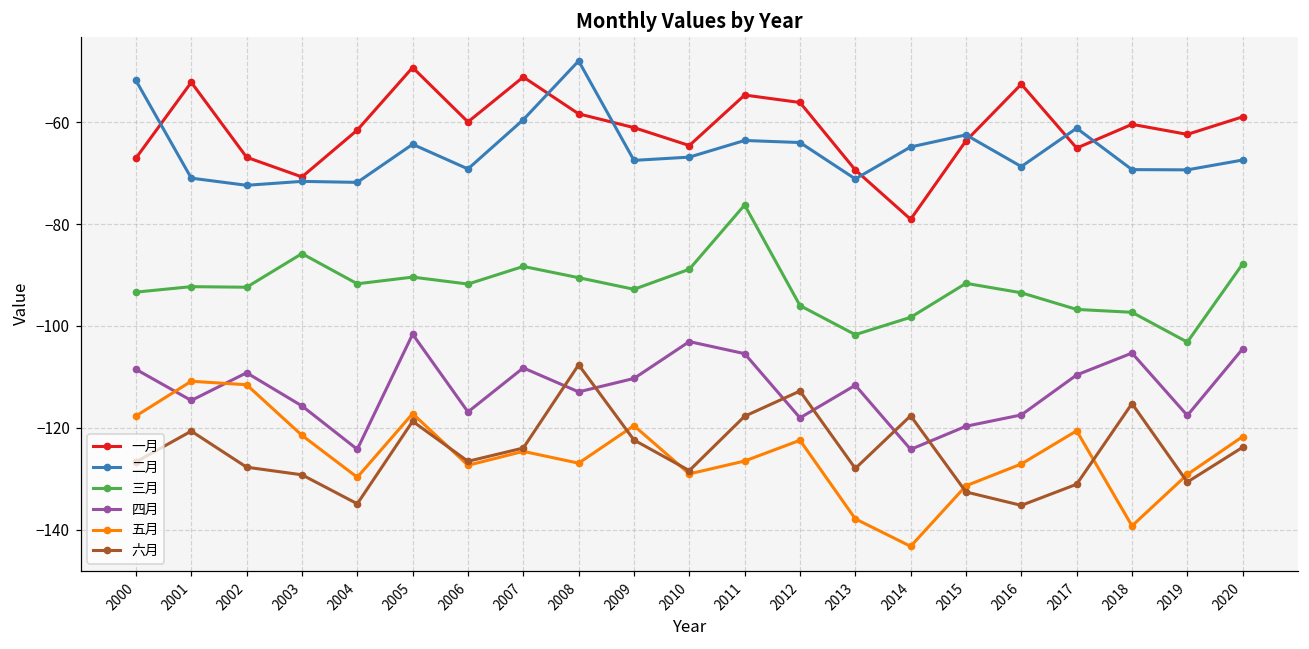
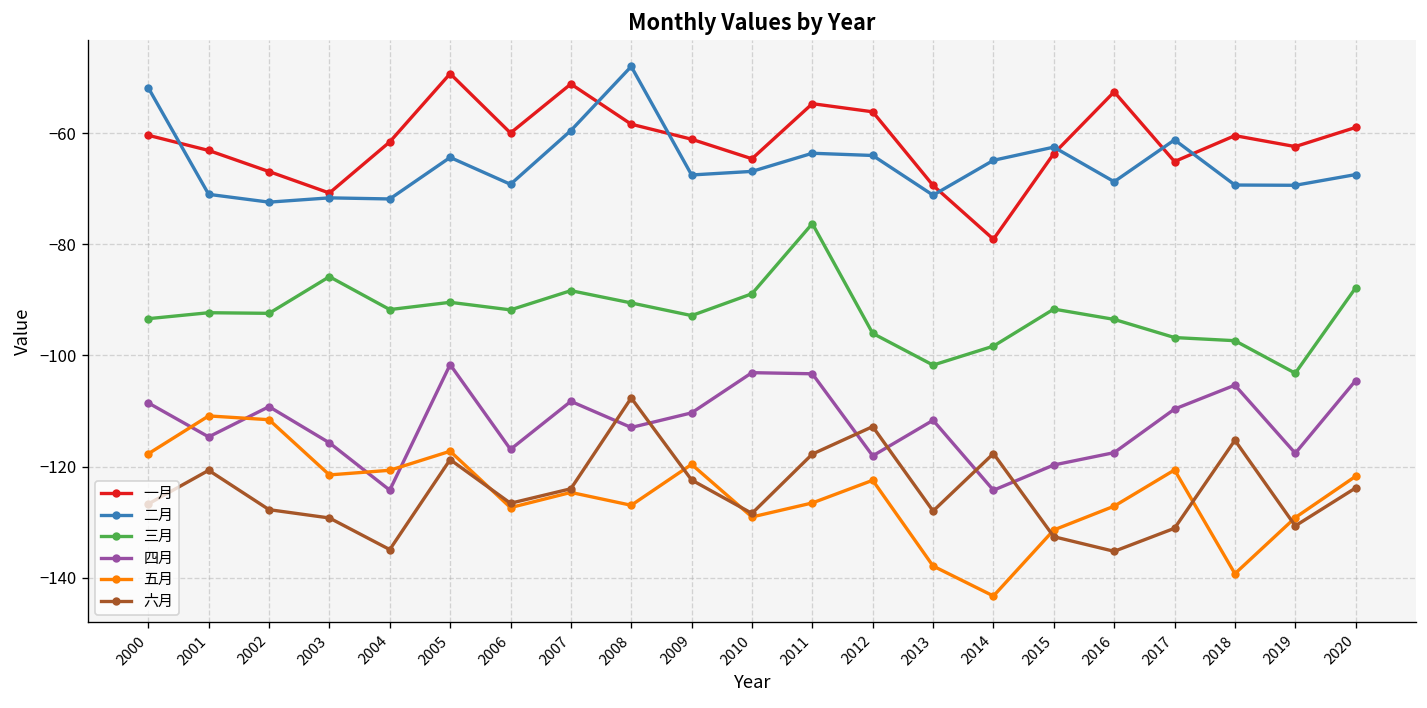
一月, 2000: -67 -> -60
一月, 2001: -52 -> -63
五月, 2004: -130 -> -121
四月, 2011: -105 -> -103
